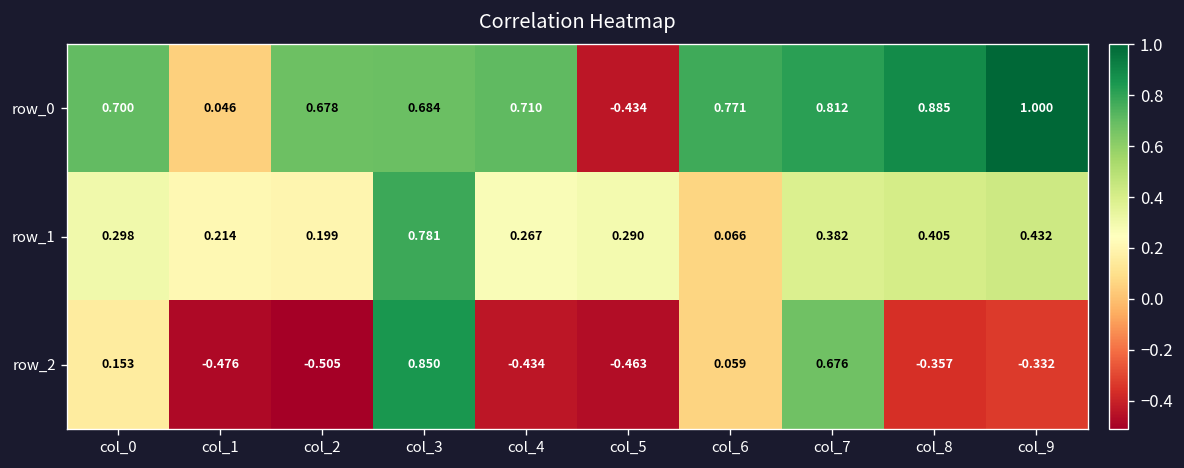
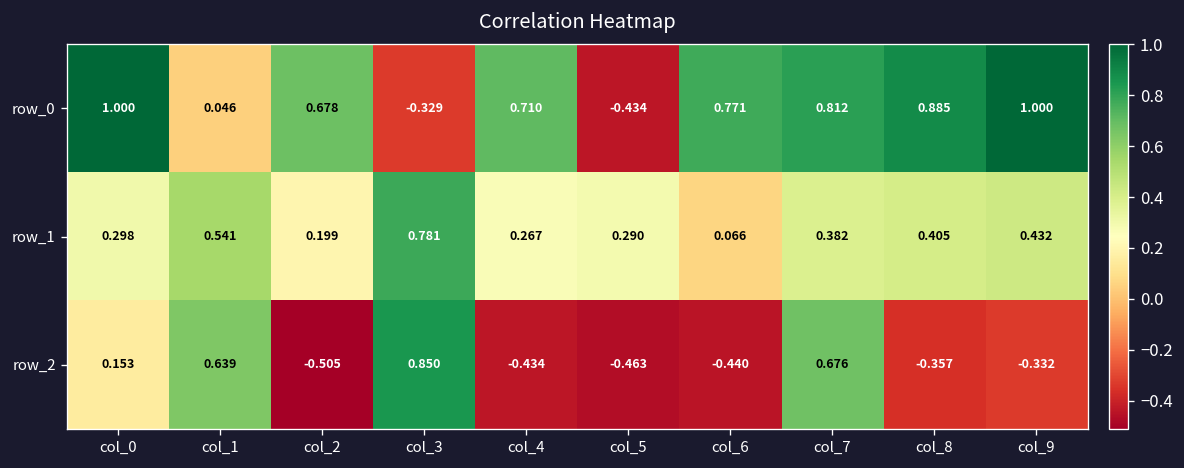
row_0, col_0: 0.700 -> 1.000
row_0, col_3: 0.684 -> -0.329
row_1, col_1: 0.214 -> 0.541
row_2, col_1: -0.476 -> 0.639
row_2, col_6: 0.059 -> -0.440
